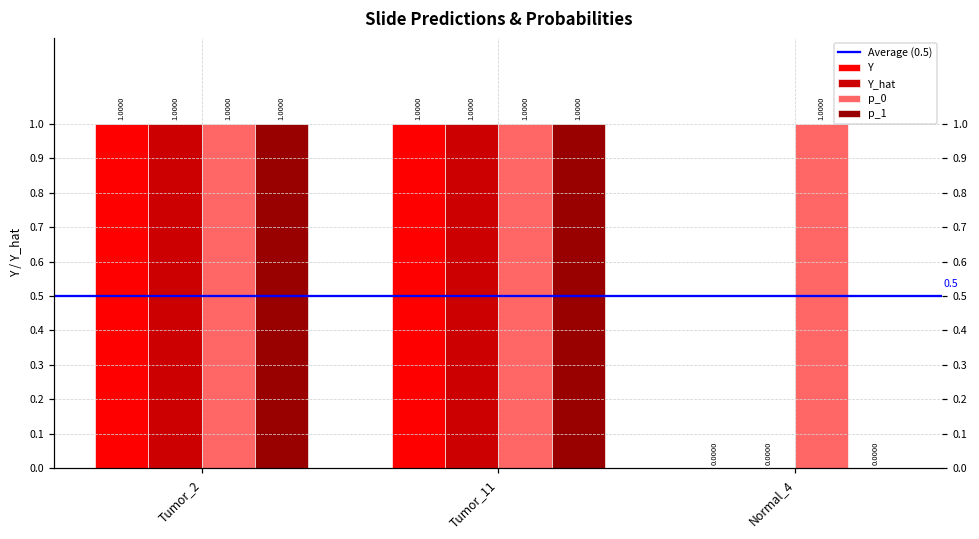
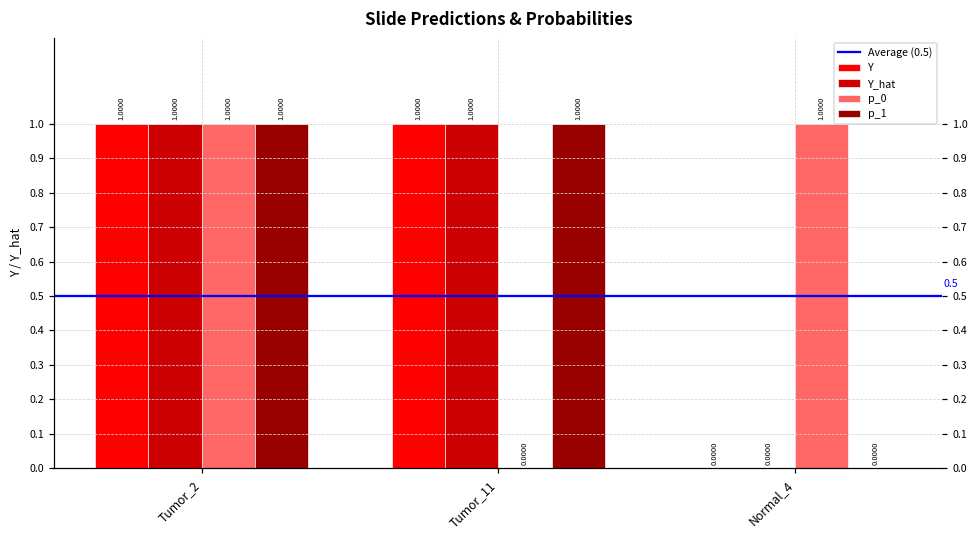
p_0, Tumor_11: 1.0000 -> 0.0000
